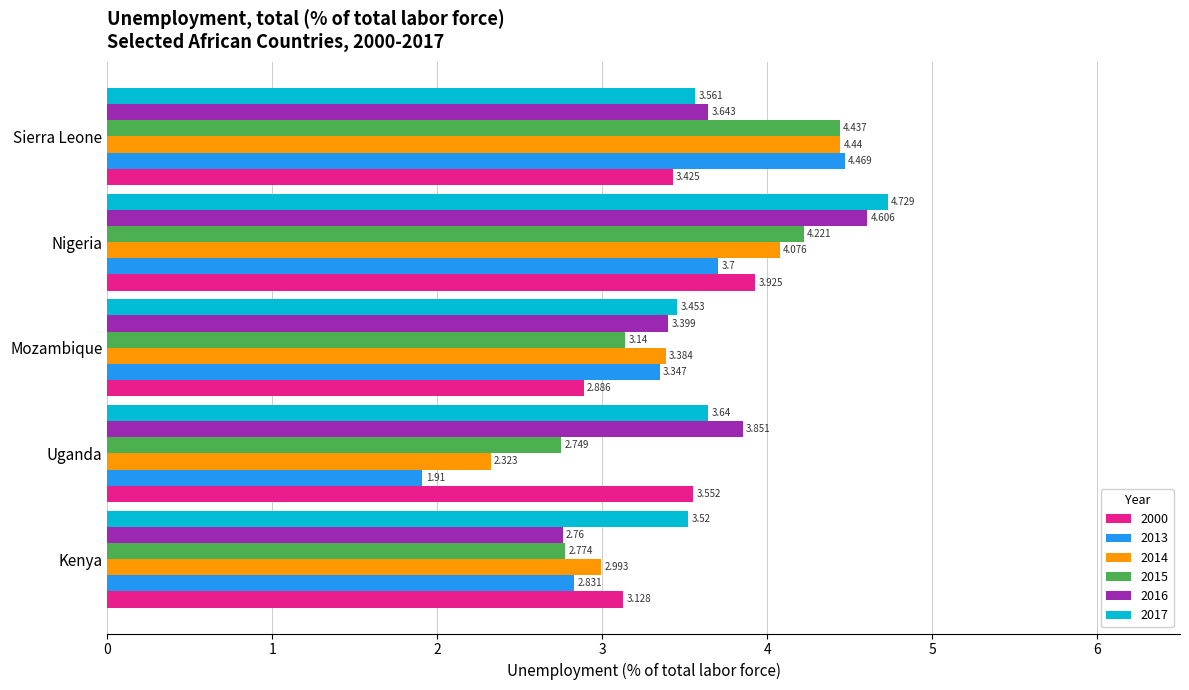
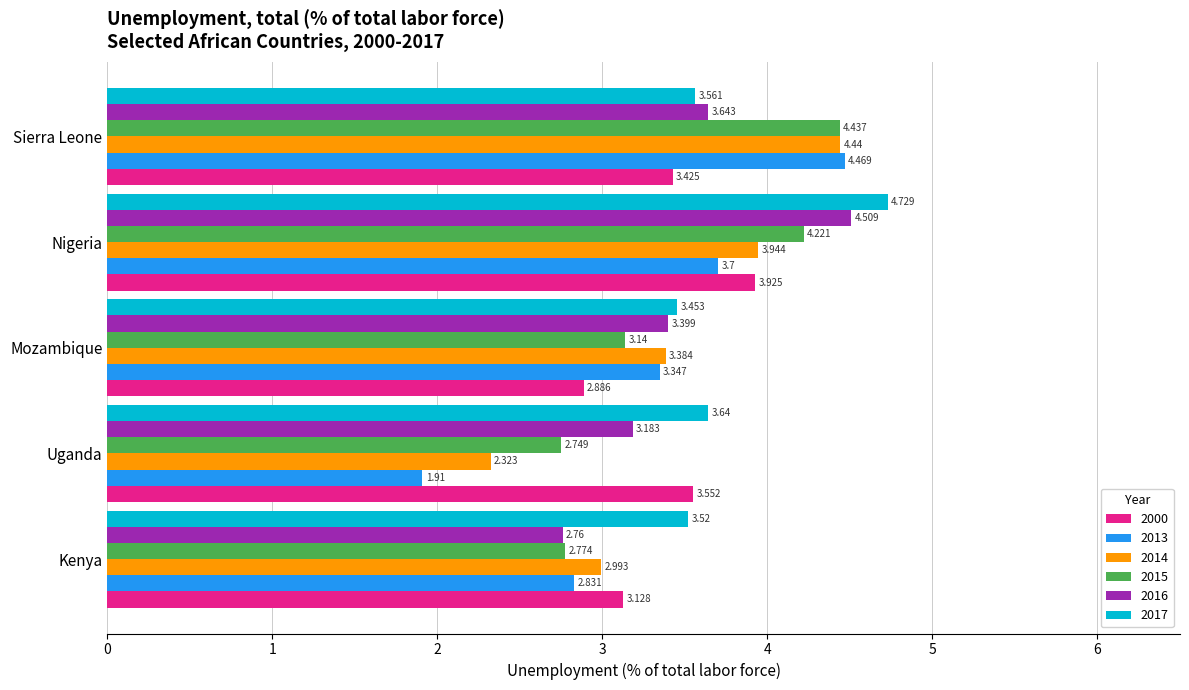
2016, Nigeria: 4.606 -> 4.509
2014, Nigeria: 4.076 -> 3.944
2016, Uganda: 3.851 -> 3.183
